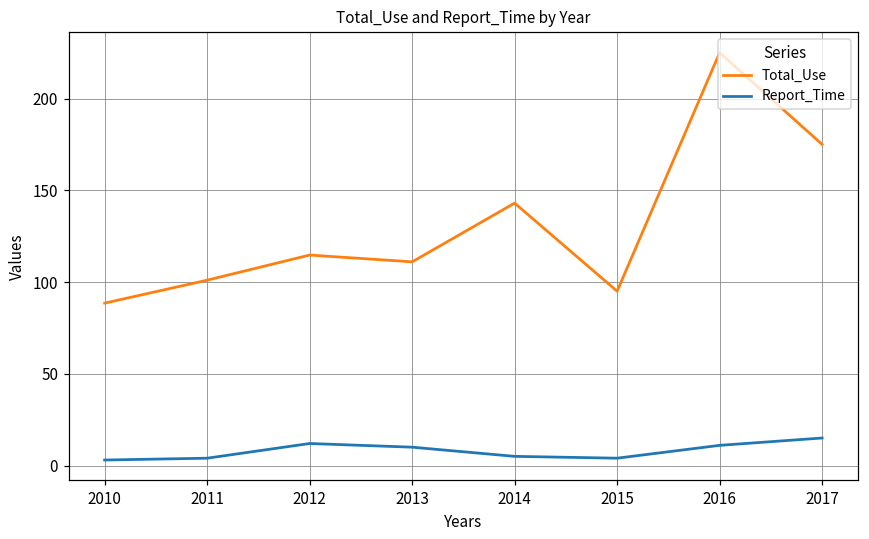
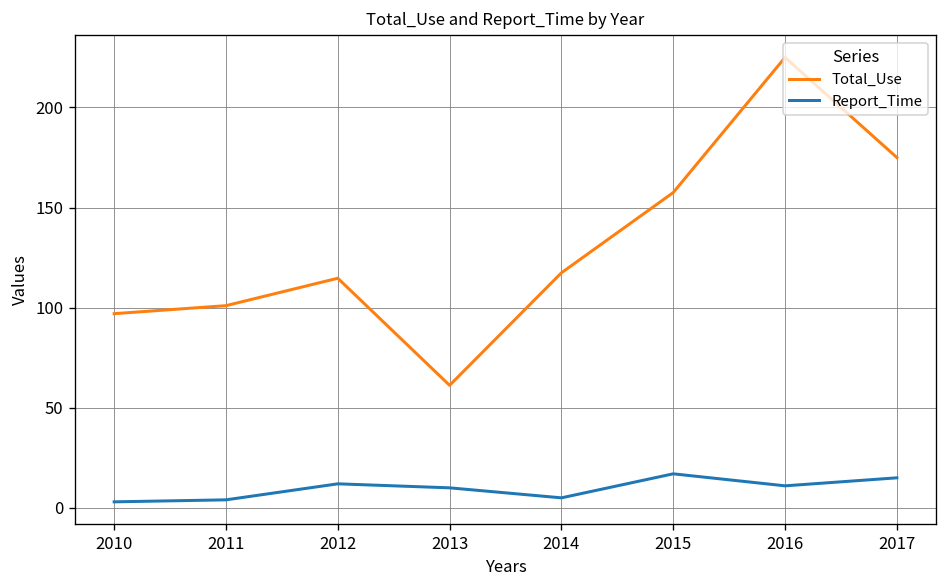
Total_Use, 2010: 89 -> 97
Total_Use, 2013: 111 -> 61
Total_Use, 2014: 143 -> 117
Total_Use, 2015: 95 -> 158
Report_Time, 2015: 4 -> 17
